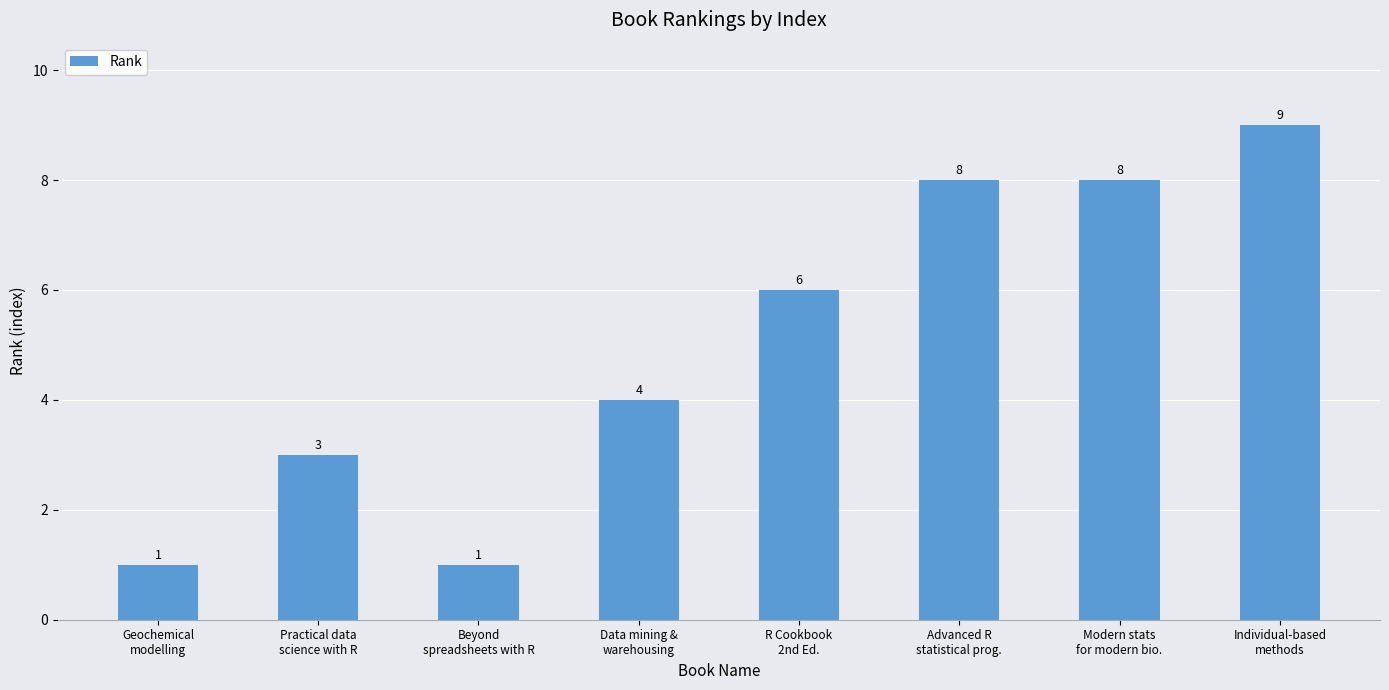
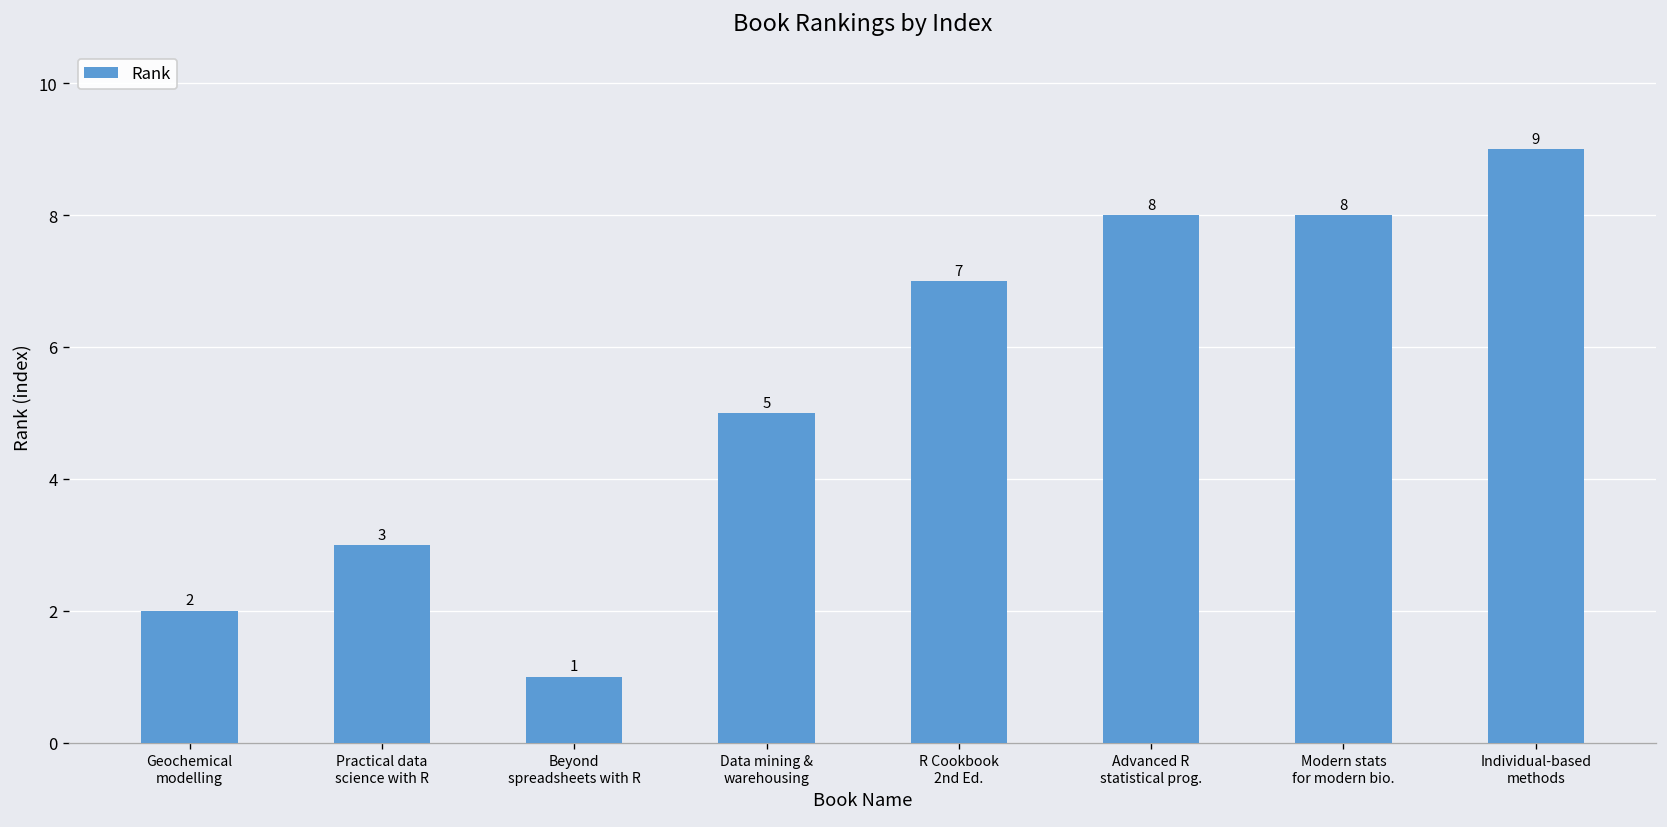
Geochemical modelling: 1 -> 2
Data mining & warehousing: 4 -> 5
R Cookbook 2nd Ed.: 6 -> 7
